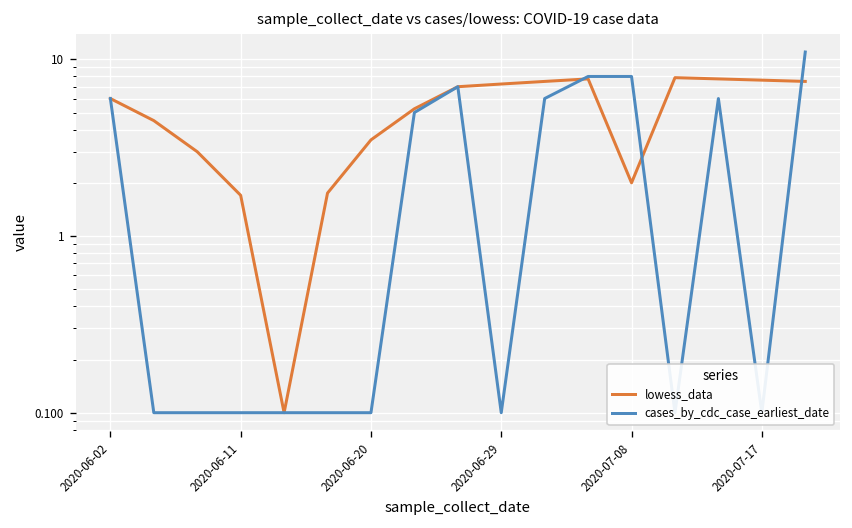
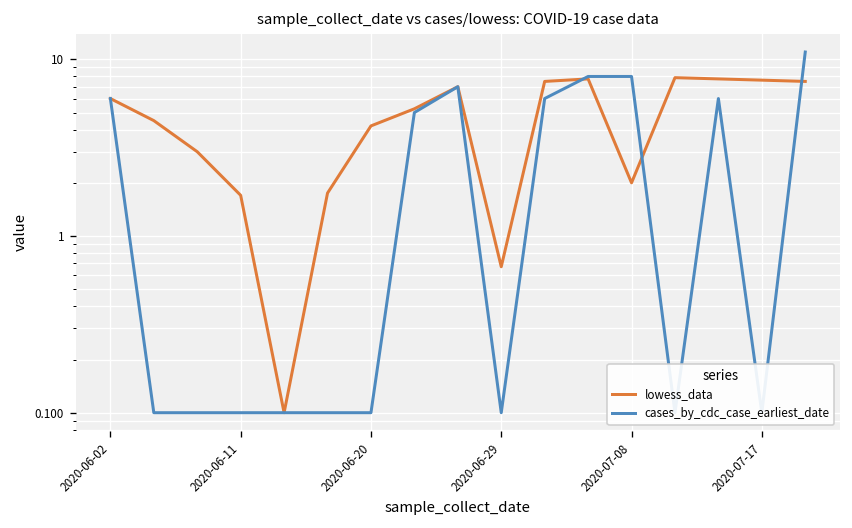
lowess_data, 2020-06-20: 3.5 -> 4.2
lowess_data, 2020-06-29: 7 -> 0.7
